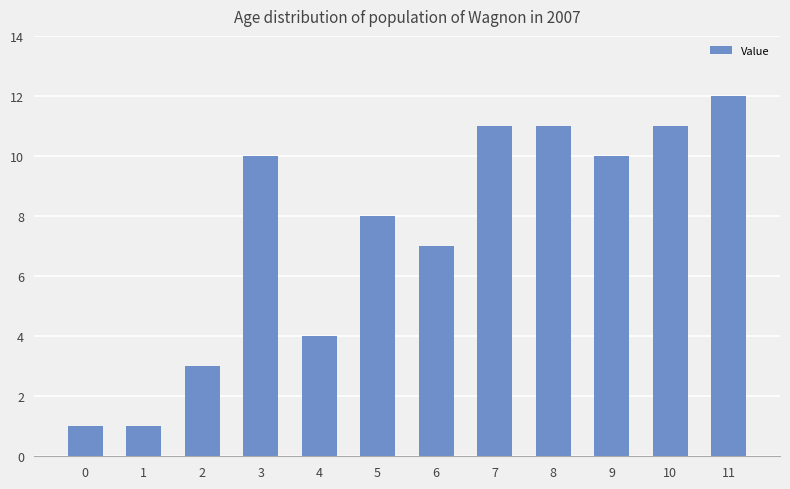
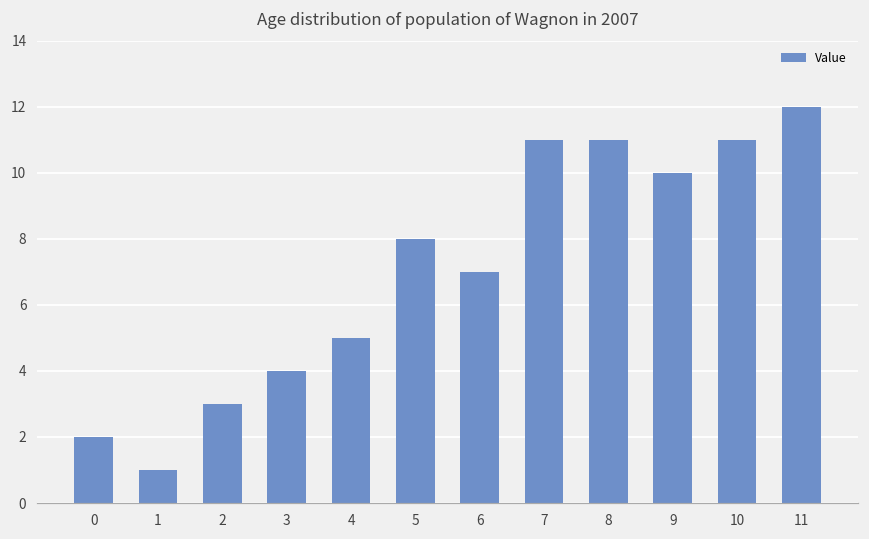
0: 1 -> 2
3: 10 -> 4
4: 4 -> 5
